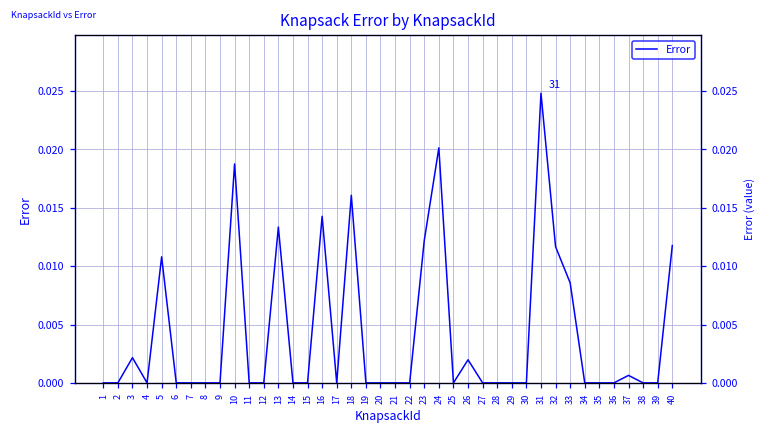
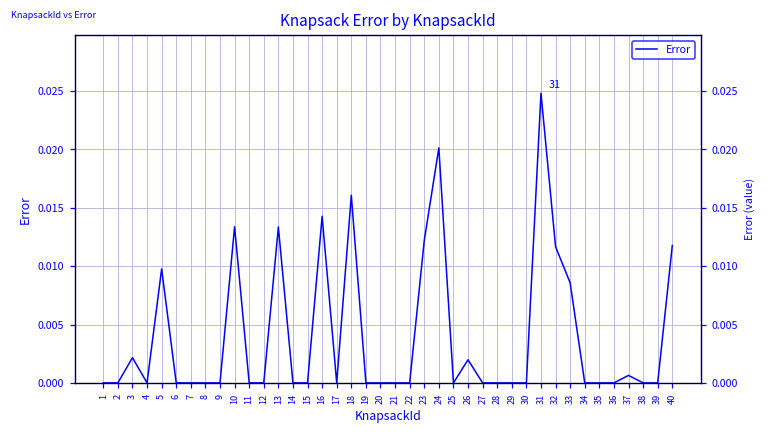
5: 0.0108 -> 0.0098
10: 0.0188 -> 0.0134
